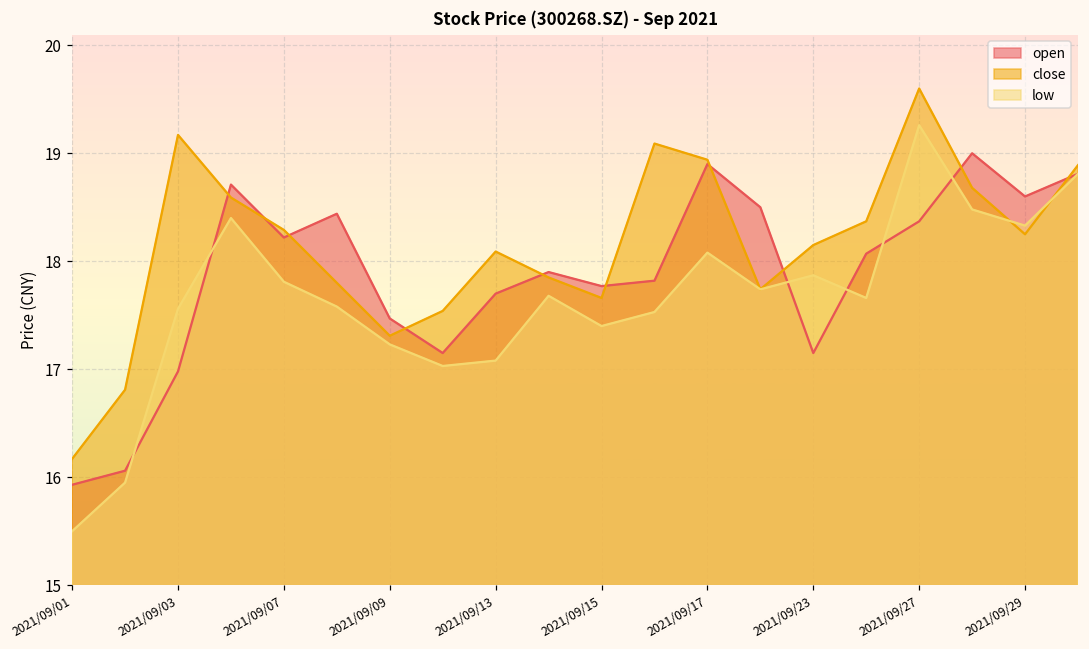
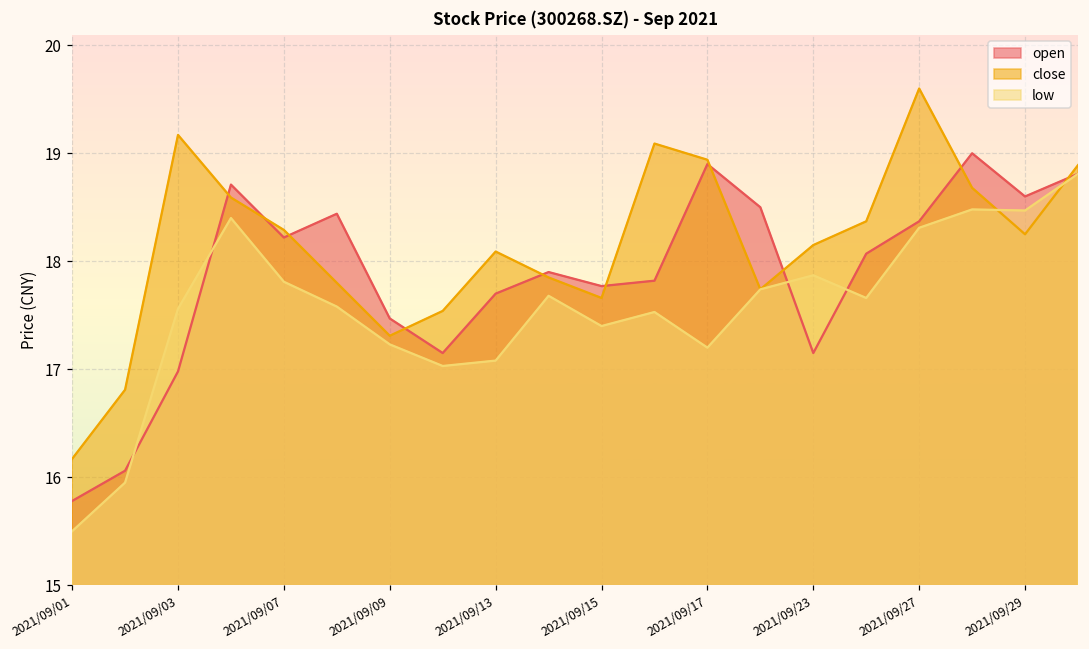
open, 2021/09/01: 15.9 -> 15.8
low, 2021/09/17: 18.1 -> 17.2
low, 2021/09/27: 19.3 -> 18.3
low, 2021/09/29: 18.3 -> 18.5
